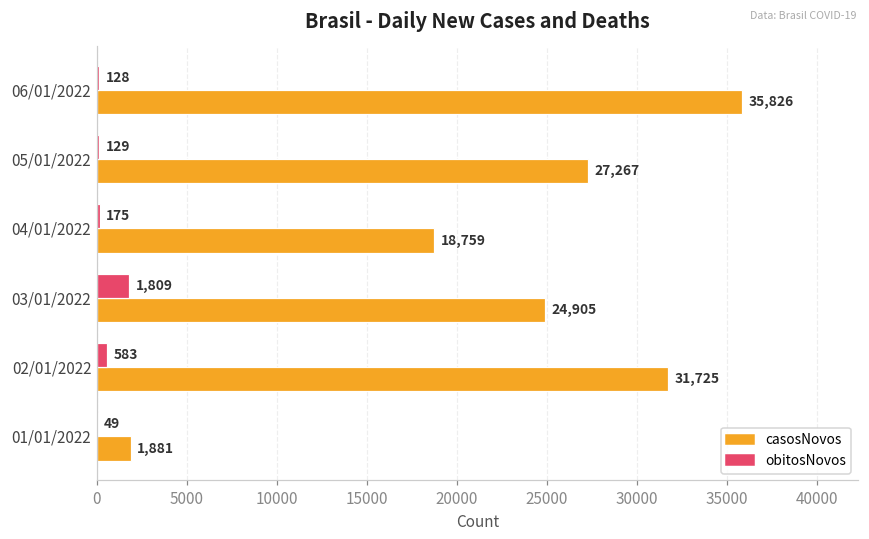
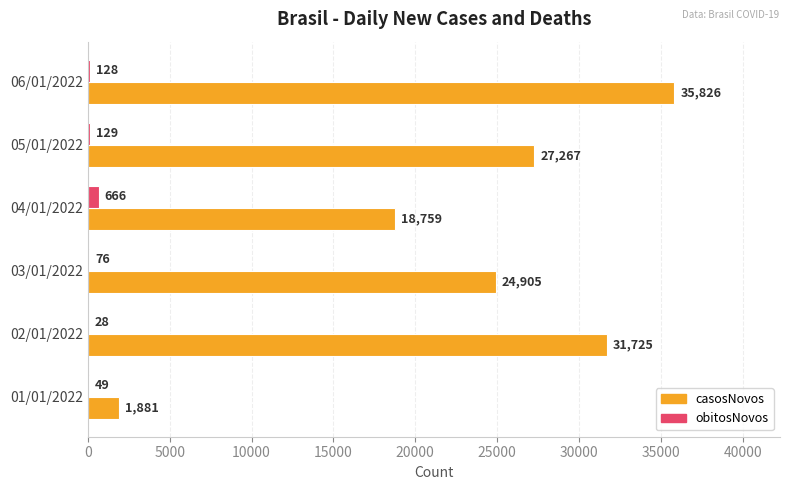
obitosNovos, 04/01/2022: 175 -> 666
obitosNovos, 03/01/2022: 1,809 -> 76
obitosNovos, 02/01/2022: 583 -> 28
